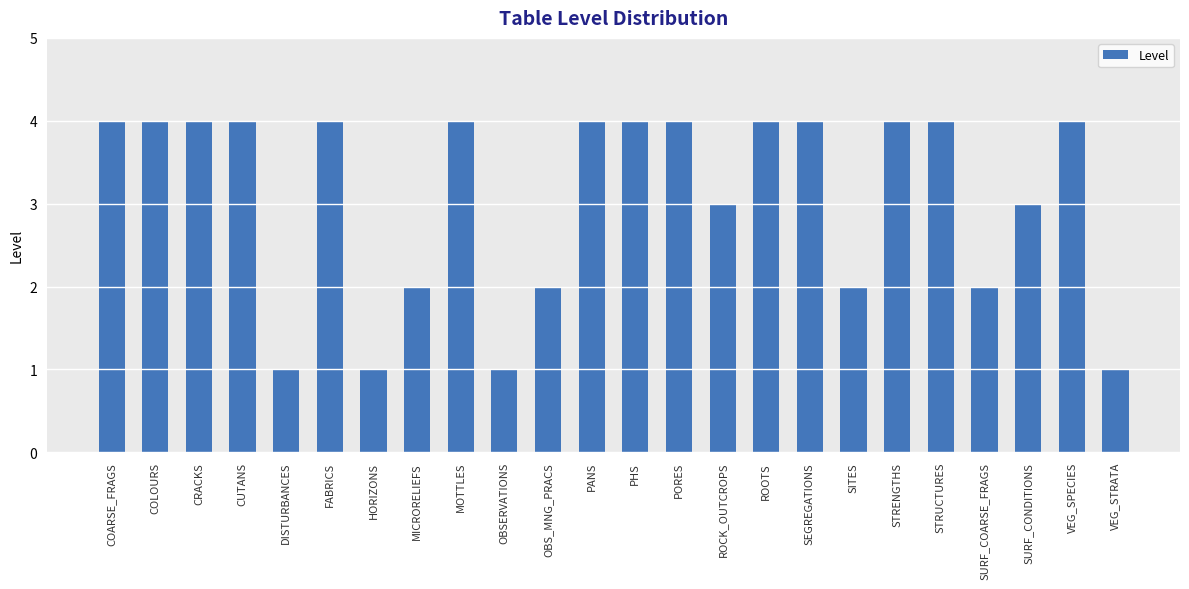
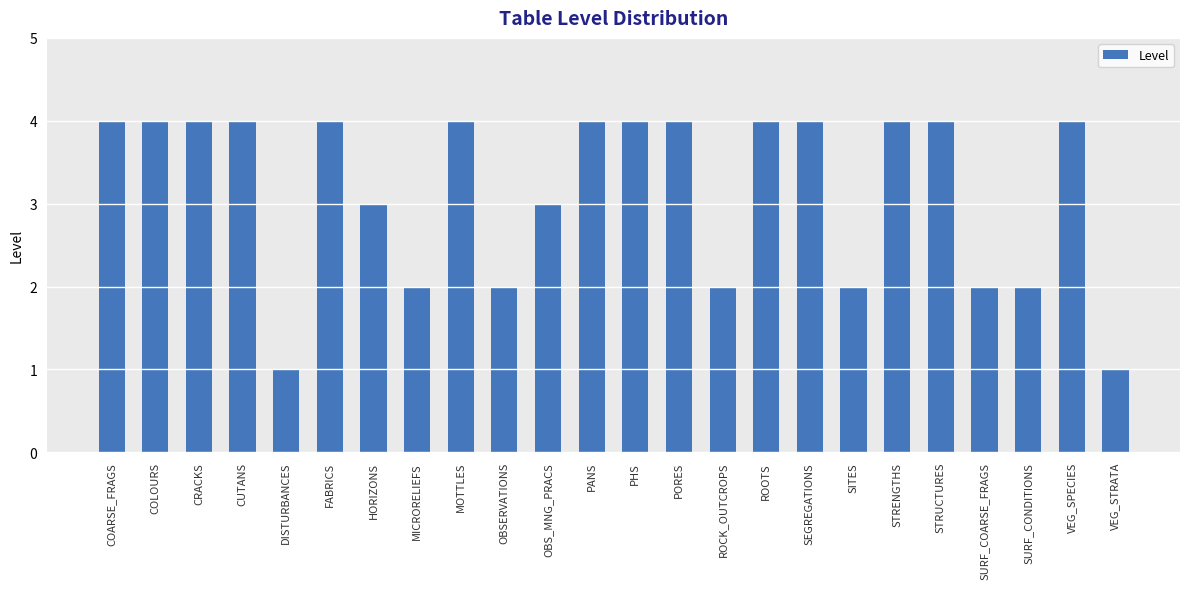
HORIZONS: 1 -> 3
OBSERVATIONS: 1 -> 2
OBS_MNG_PRACS: 2 -> 3
ROCK_OUTCROPS: 3 -> 2
SURF_CONDITIONS: 3 -> 2
